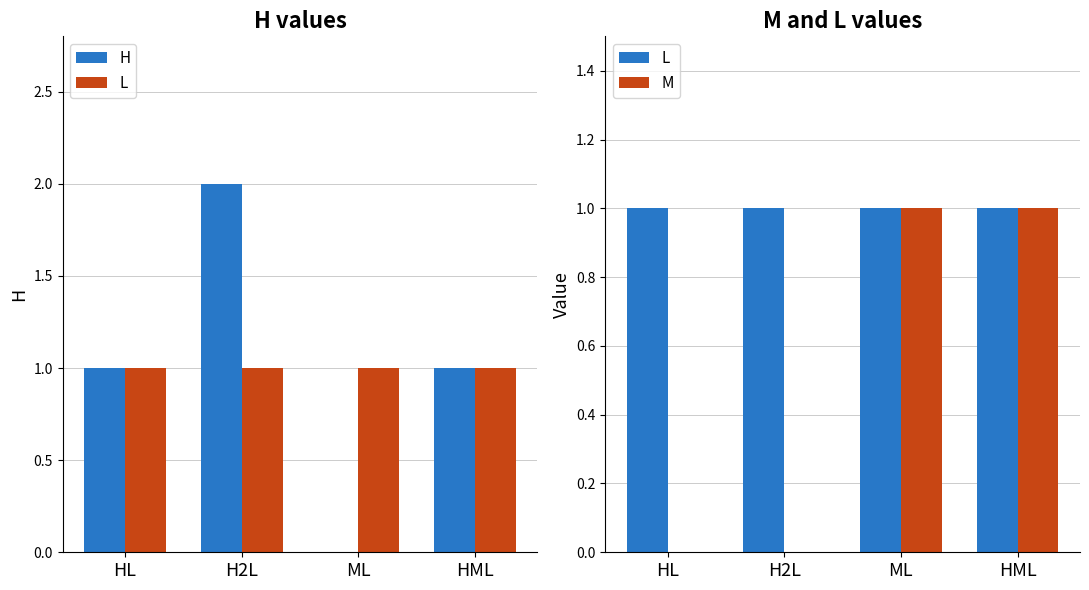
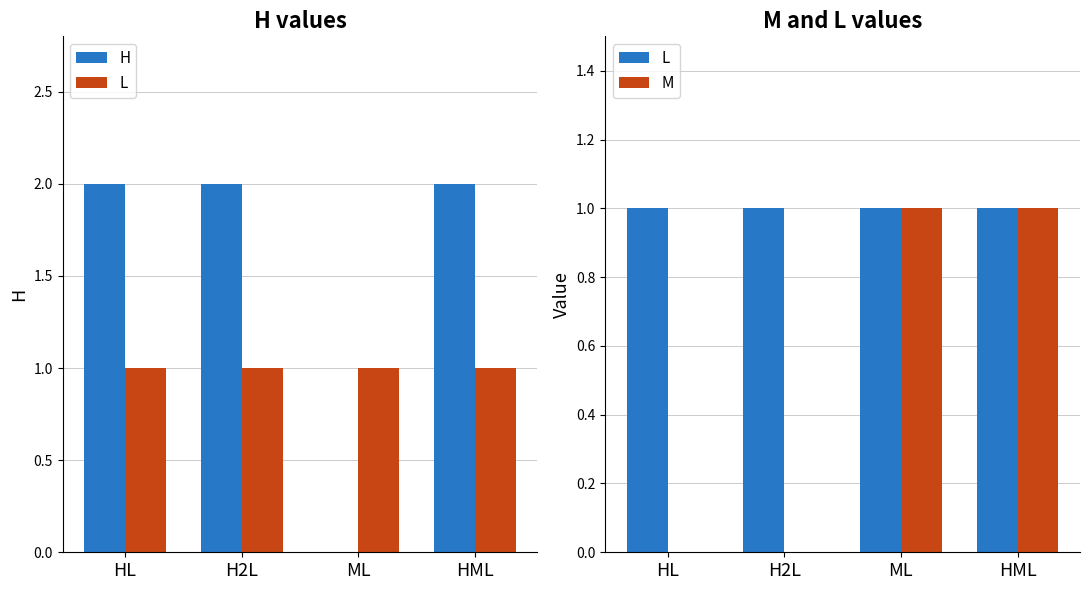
H values, H, HL: 1 -> 2
H values, H, HML: 1 -> 2
